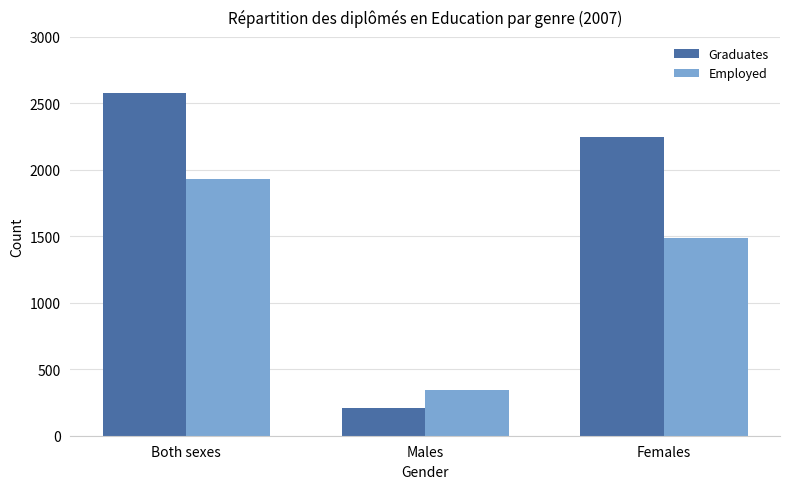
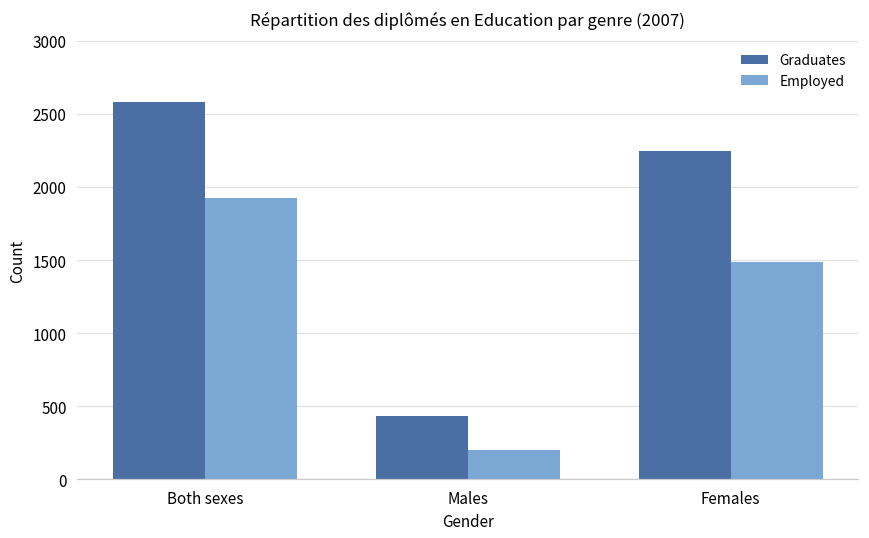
Graduates, Males: 210 -> 440
Employed, Males: 340 -> 200
